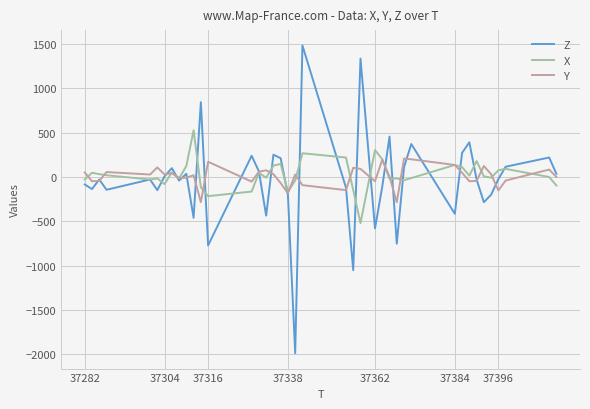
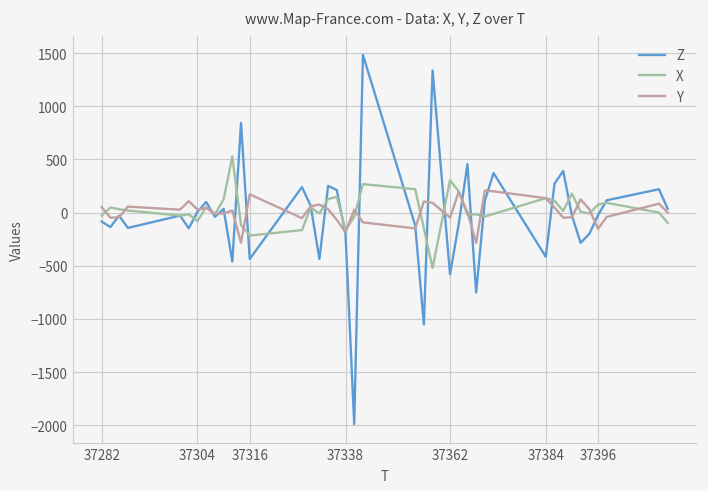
Z, 37316: -800 -> -400
